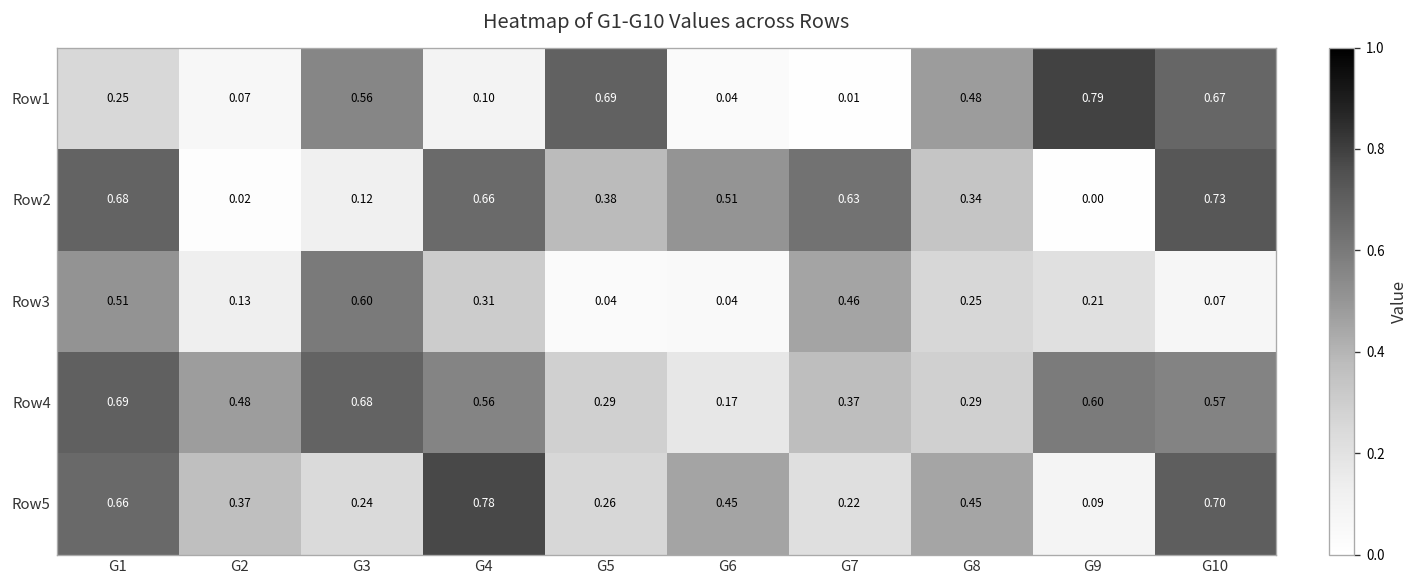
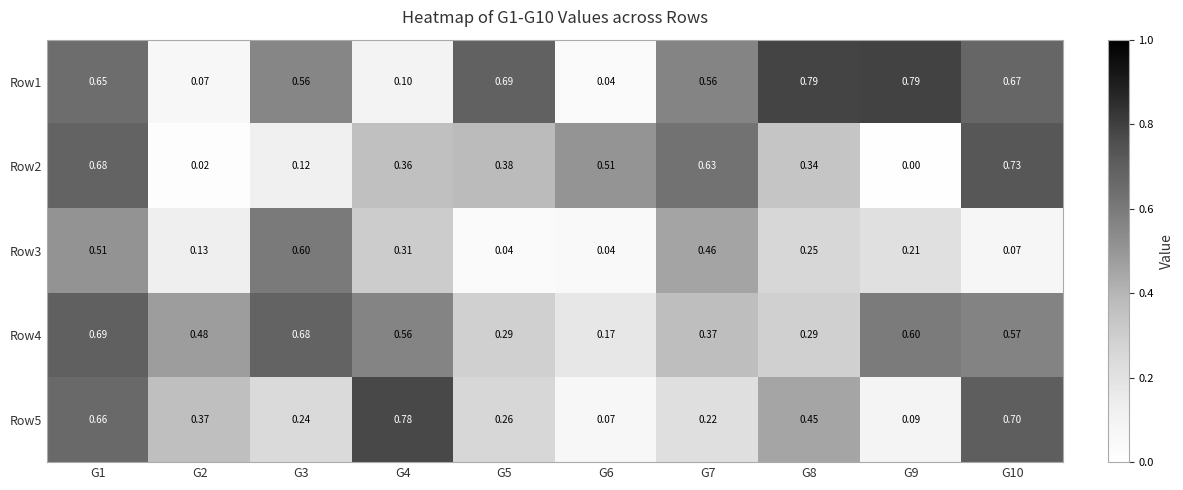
Row1, G1: 0.25 -> 0.65
Row1, G7: 0.01 -> 0.56
Row1, G8: 0.48 -> 0.79
Row2, G4: 0.66 -> 0.36
Row5, G6: 0.45 -> 0.07
